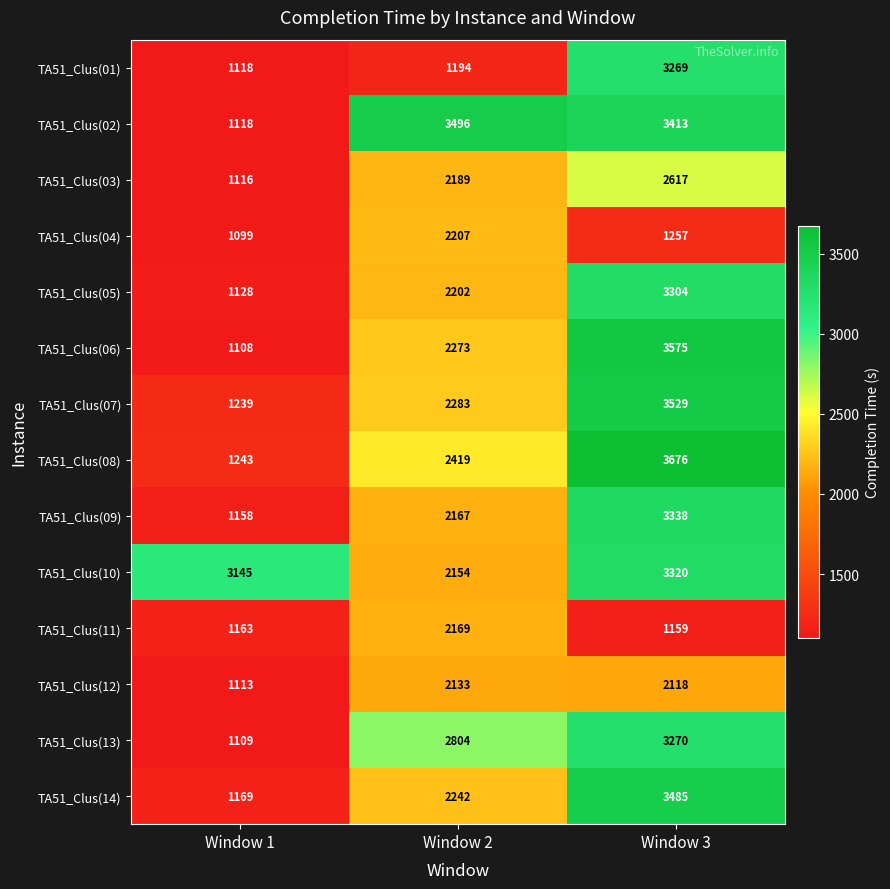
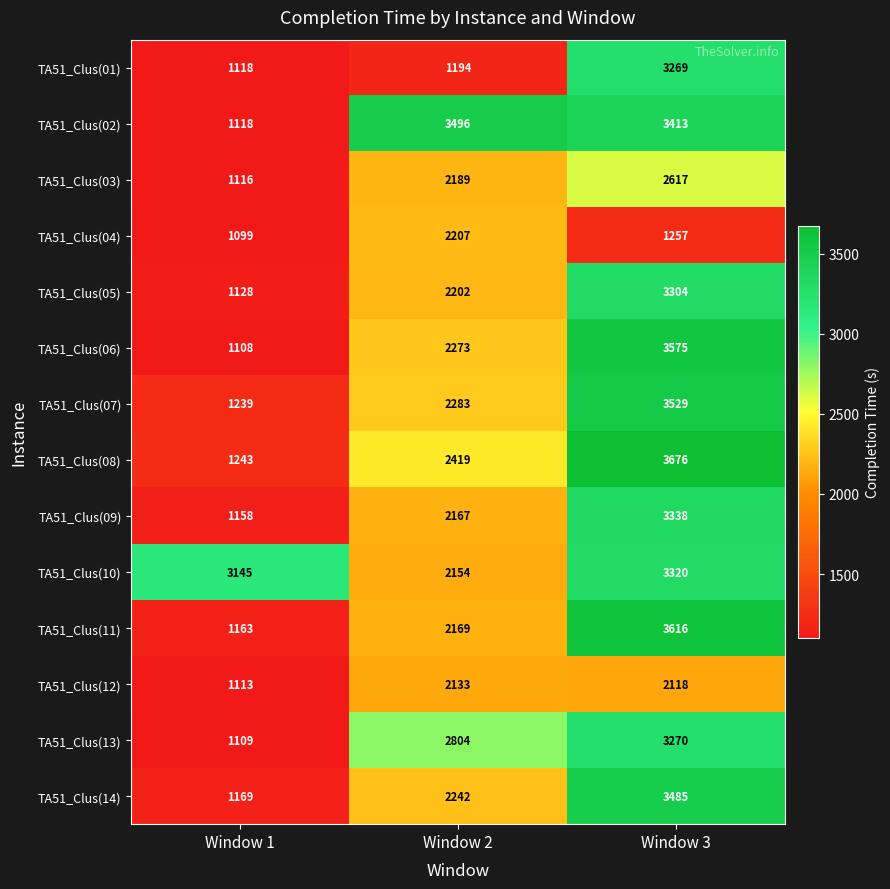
TA51_Clus(11), Window 3: 1159 -> 3616
